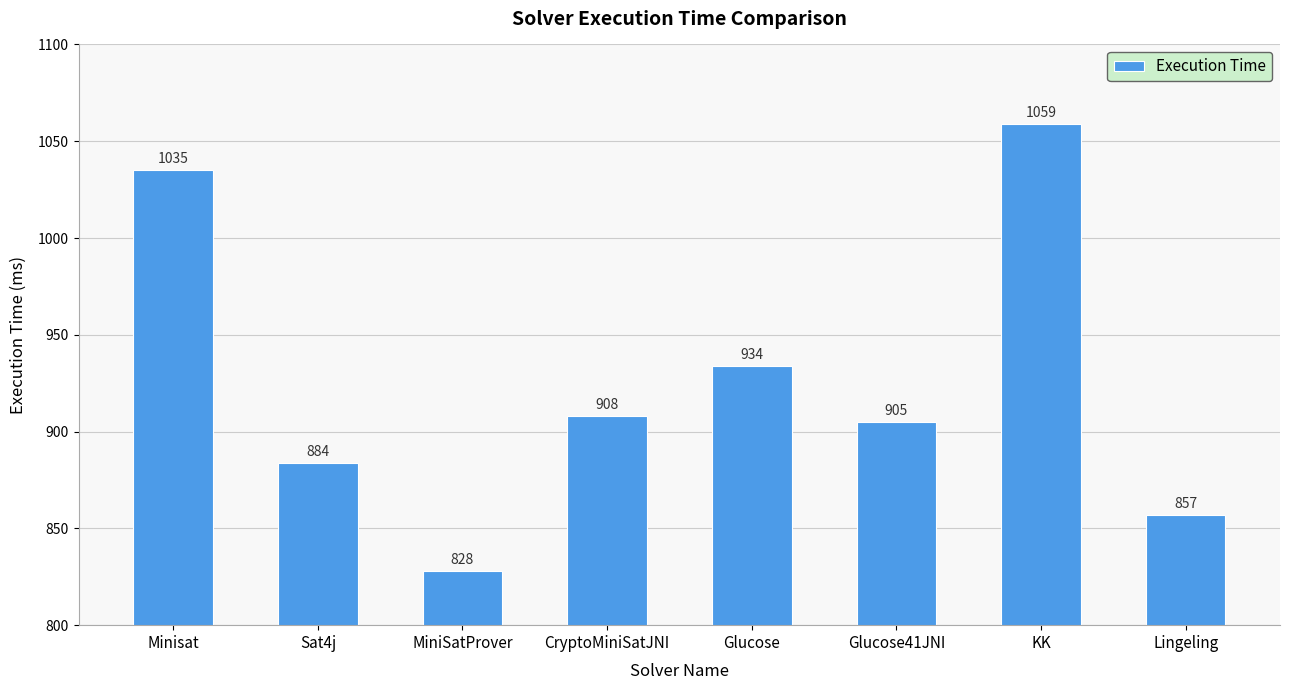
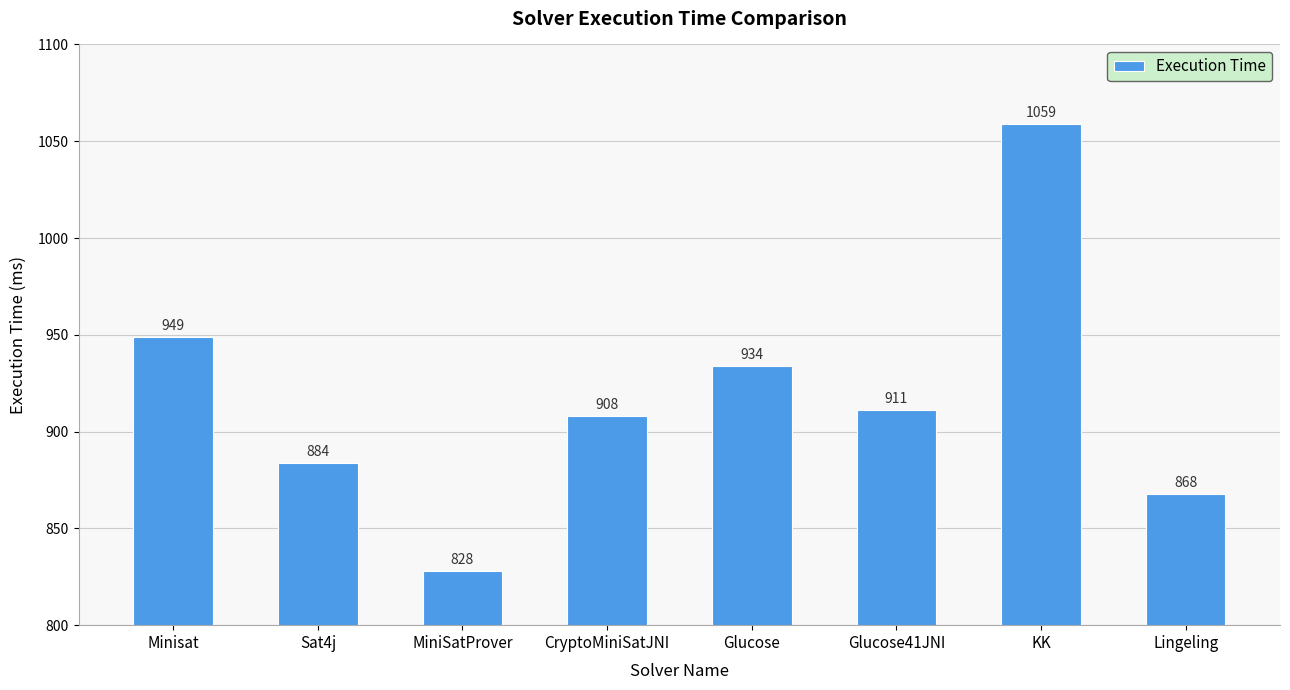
Minisat: 1035 -> 949
Glucose41JNI: 905 -> 911
Lingeling: 857 -> 868
